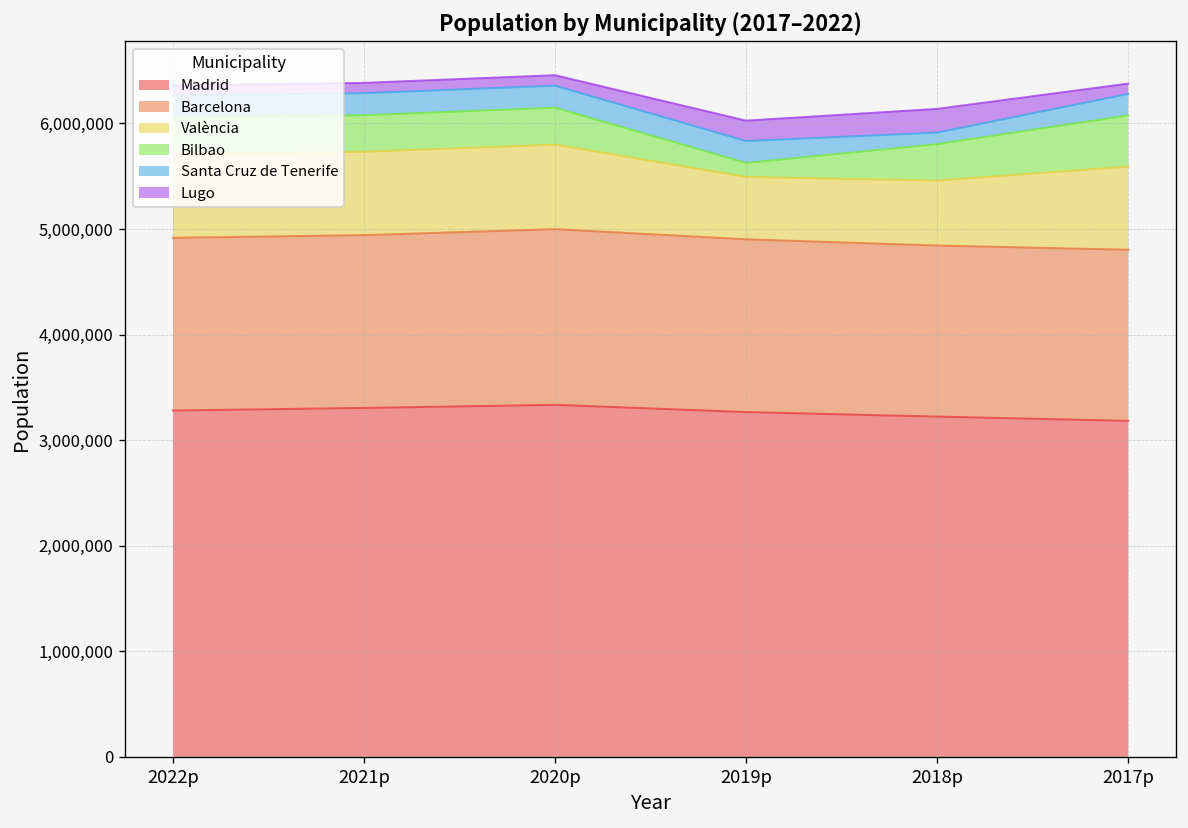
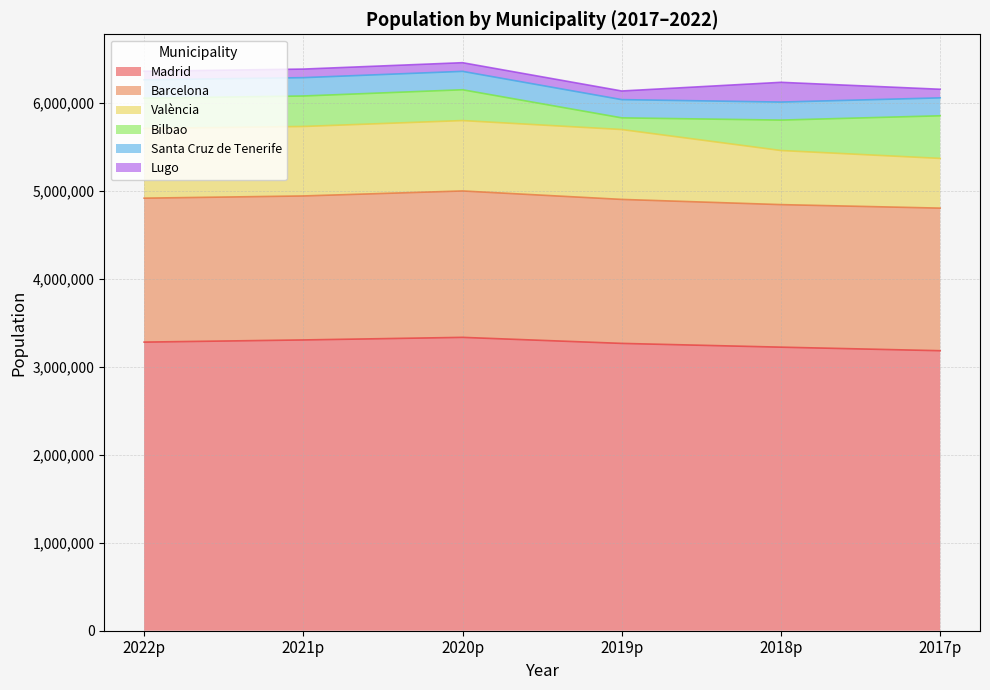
València, 2019p: 600,000 -> 800,000
Lugo, 2019p: 200,000 -> 100,000
Santa Cruz de Tenerife, 2018p: 100,000 -> 200,000
València, 2017p: 800,000 -> 600,000
